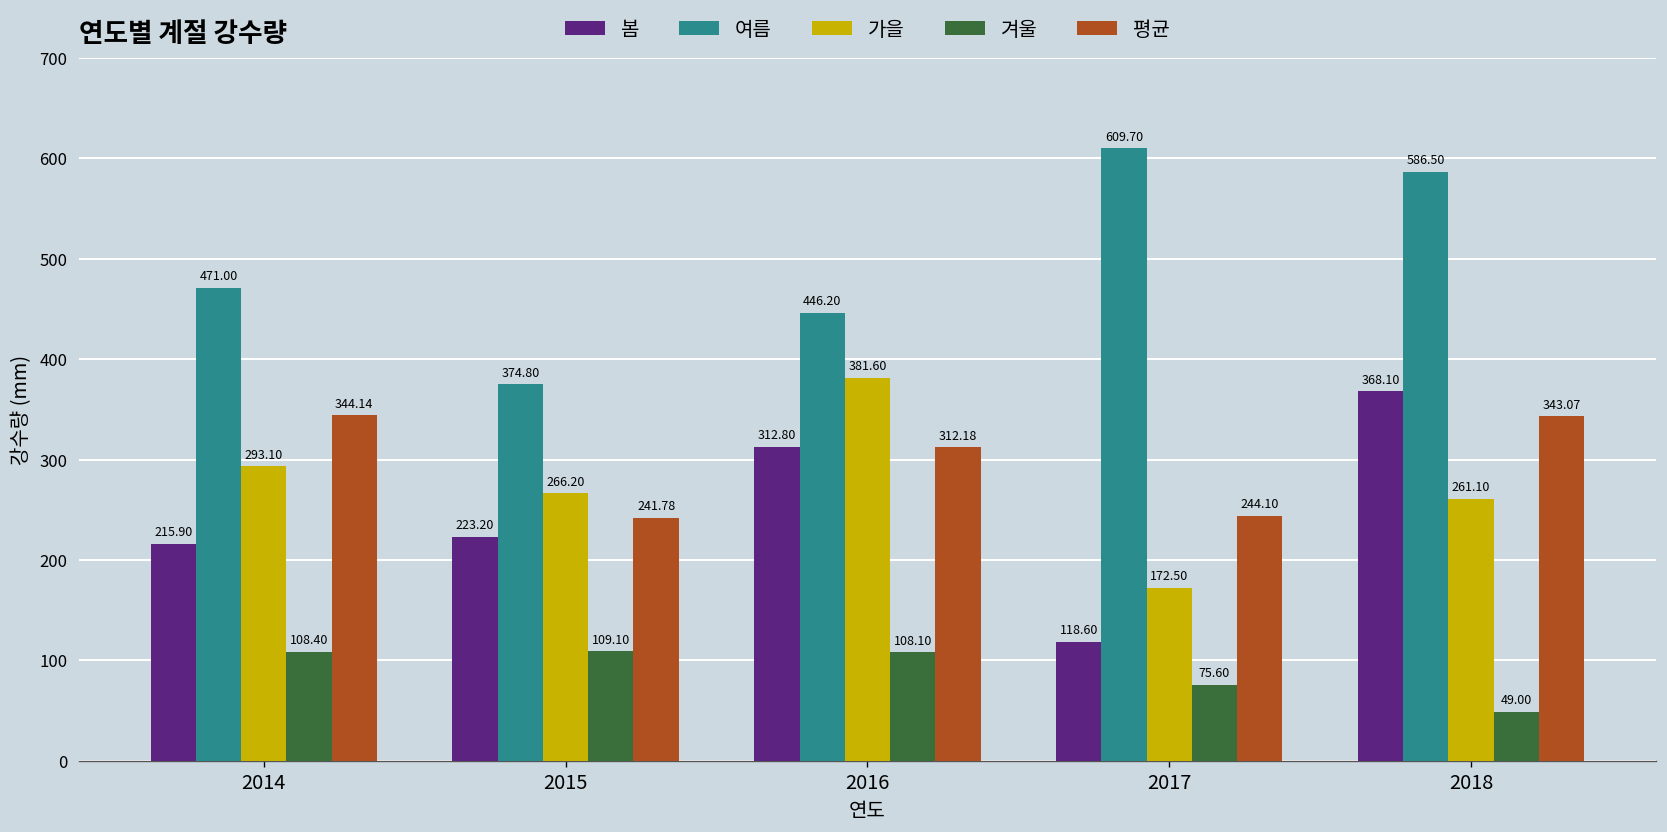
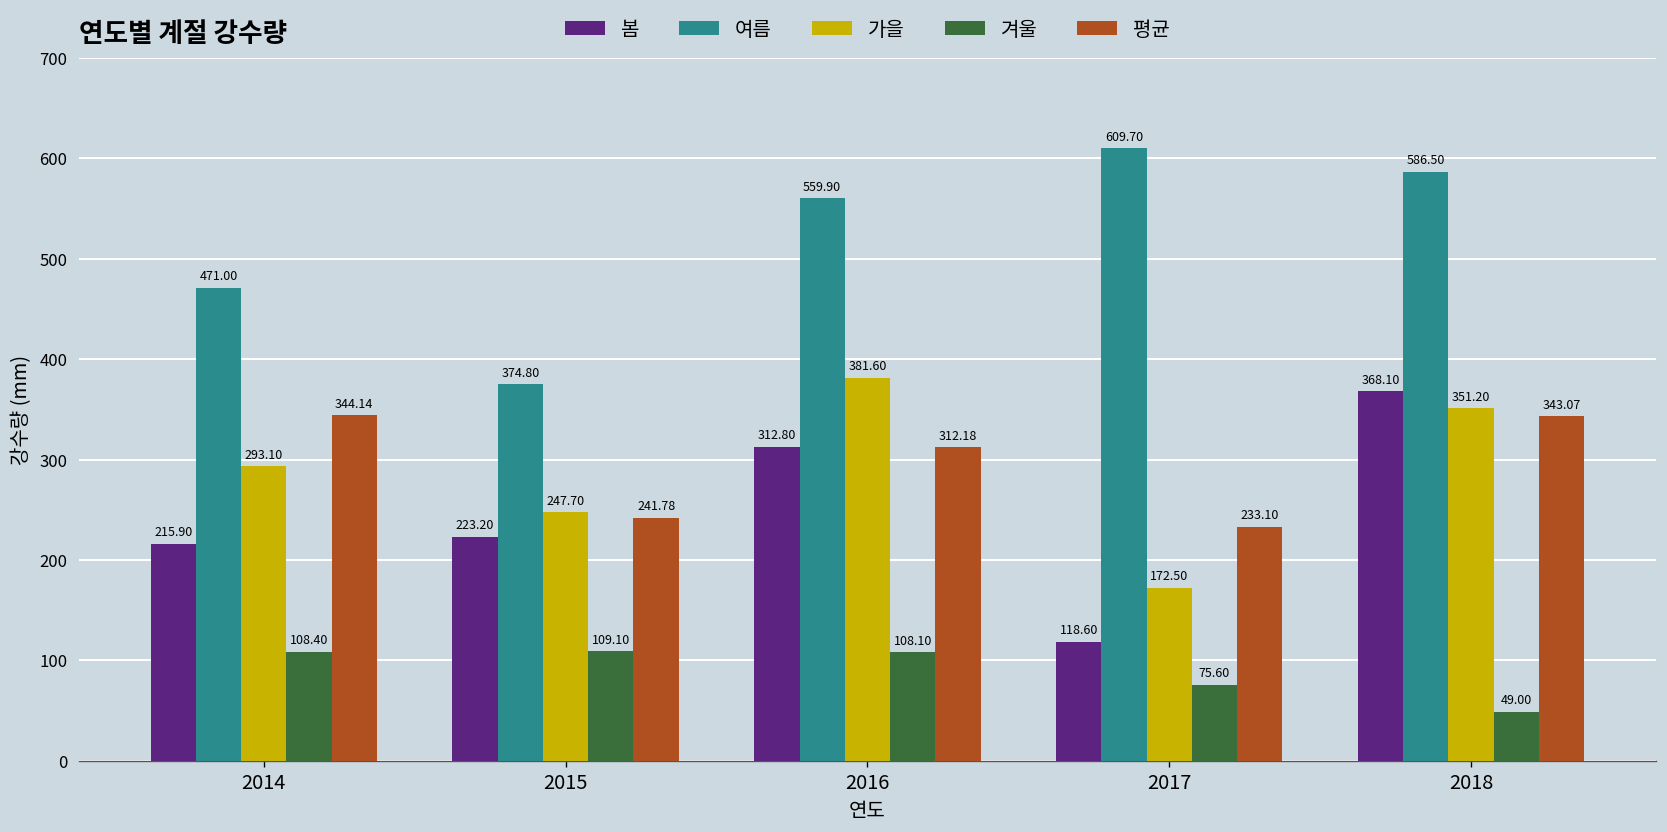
가을, 2015: 266.20 -> 247.70
여름, 2016: 446.20 -> 559.90
평균, 2017: 244.10 -> 233.10
가을, 2018: 261.10 -> 351.20
